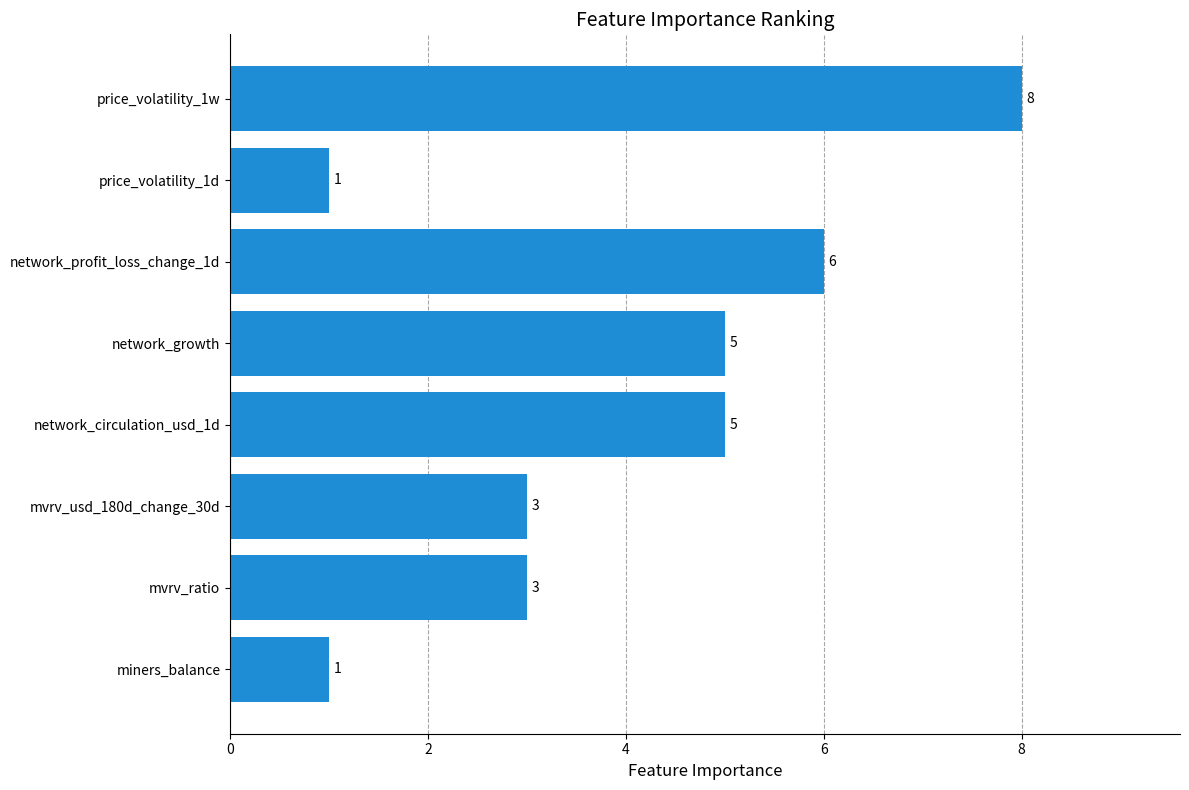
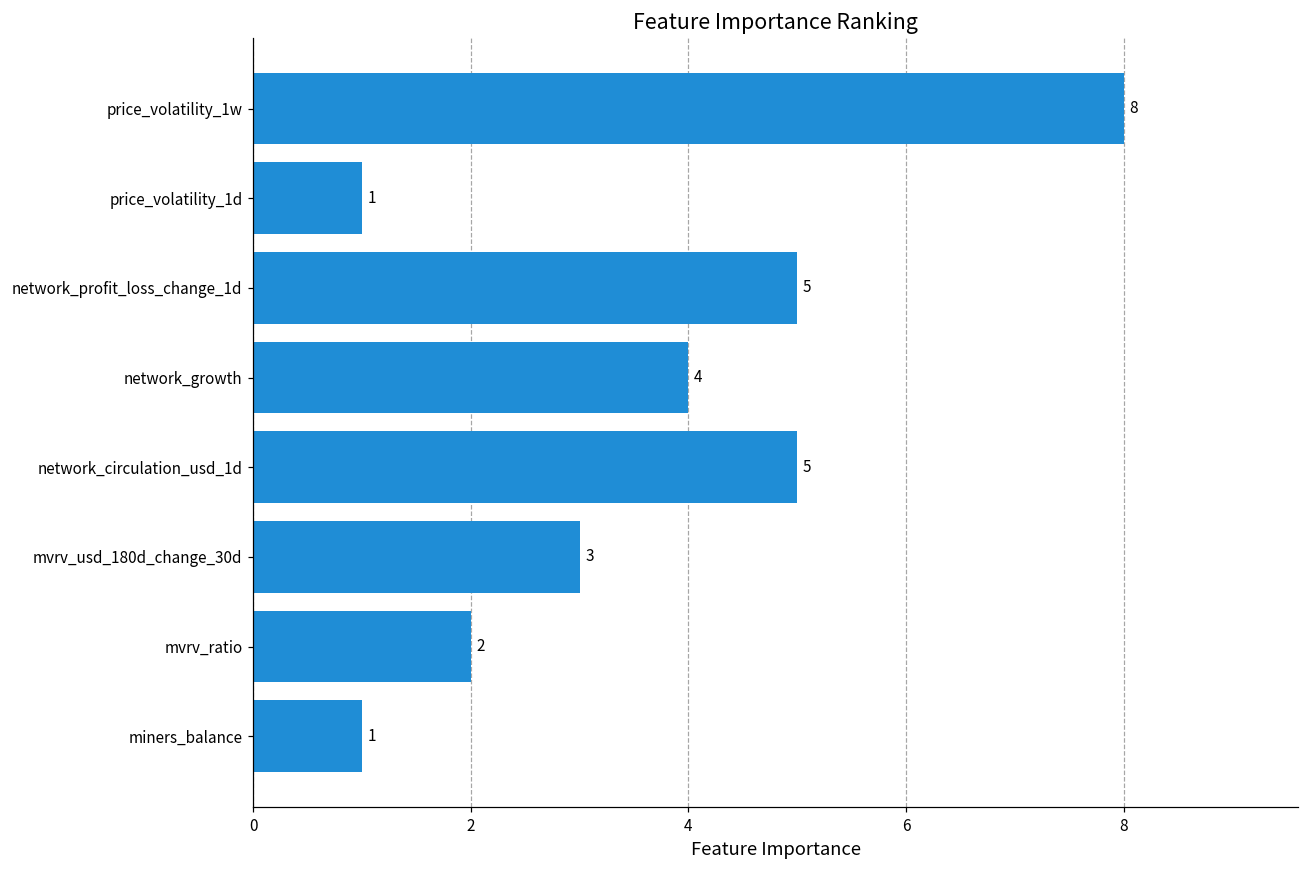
network_profit_loss_change_1d: 6 -> 5
network_growth: 5 -> 4
mvrv_ratio: 3 -> 2
